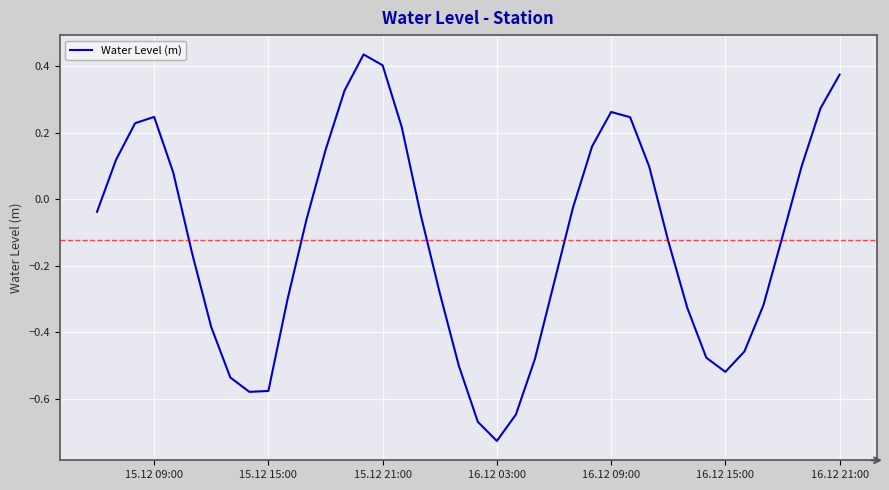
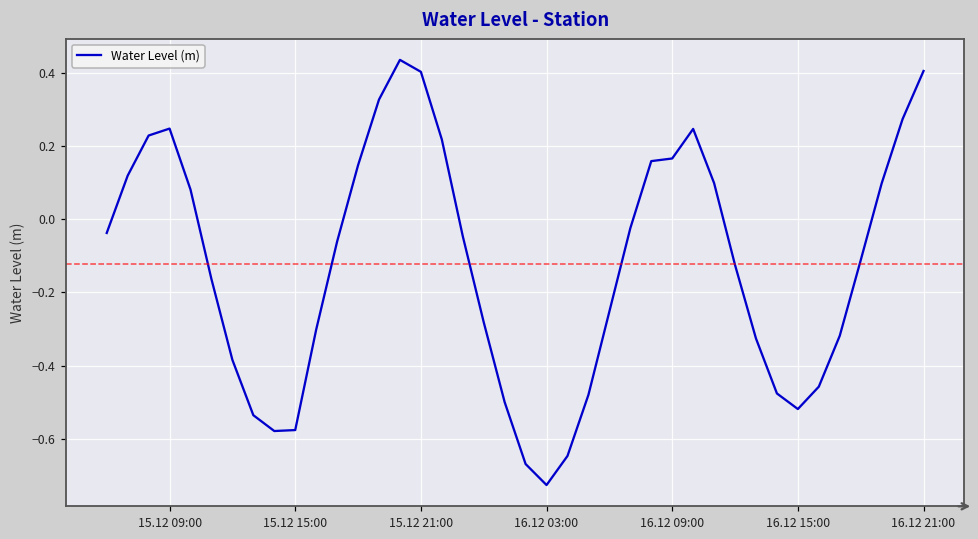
16.12 09:00: 0.26 -> 0.17
16.12 21:00: 0.38 -> 0.41
